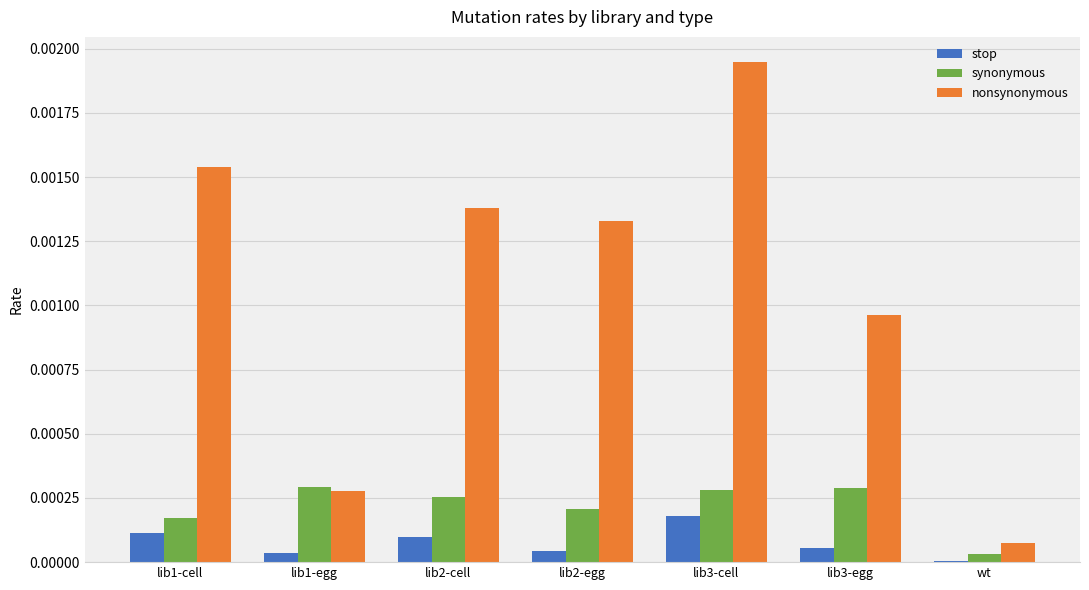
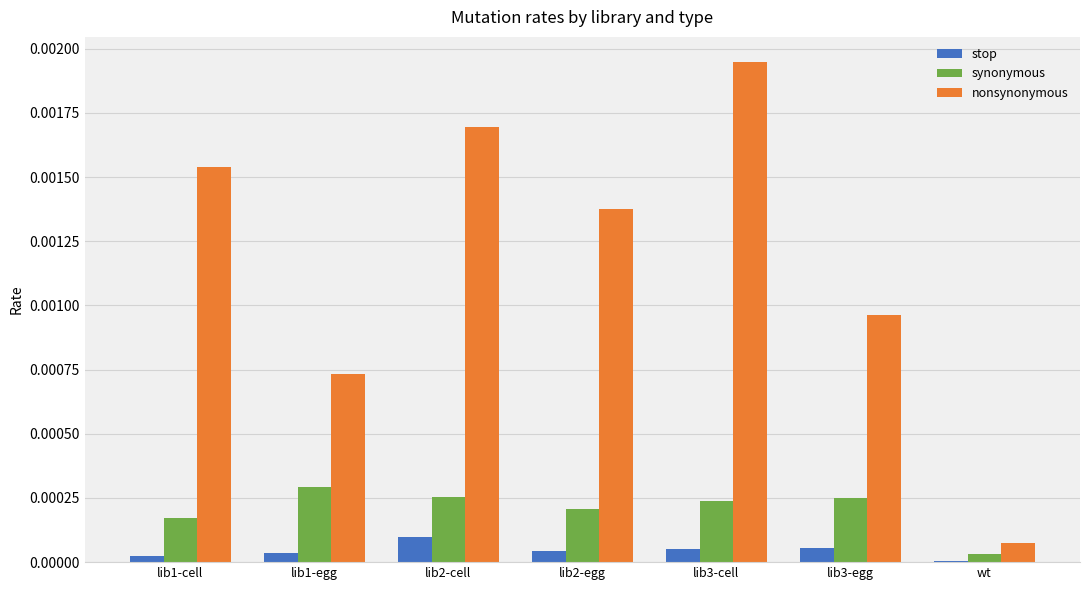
stop, lib1-cell: 0.00011 -> 0.00002
nonsynonymous, lib1-egg: 0.00028 -> 0.00073
nonsynonymous, lib2-cell: 0.00138 -> 0.00169
nonsynonymous, lib2-egg: 0.00133 -> 0.00138
stop, lib3-cell: 0.00018 -> 0.00005
synonymous, lib3-cell: 0.00028 -> 0.00024
synonymous, lib3-egg: 0.00029 -> 0.00025
